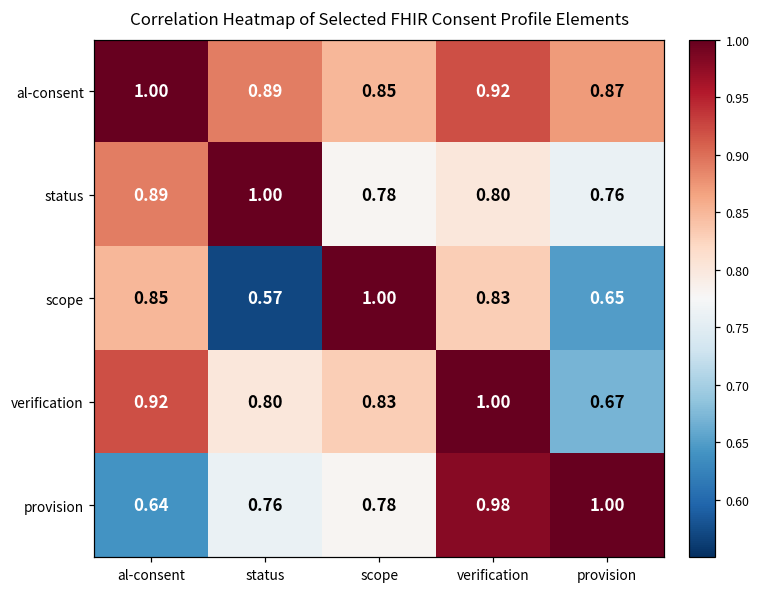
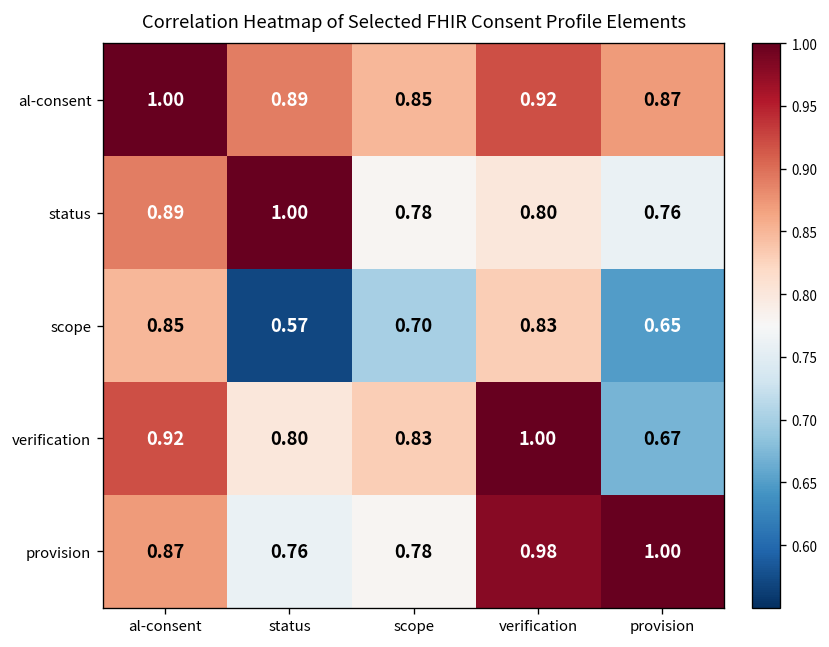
scope, scope: 1.00 -> 0.70
provision, al-consent: 0.64 -> 0.87
